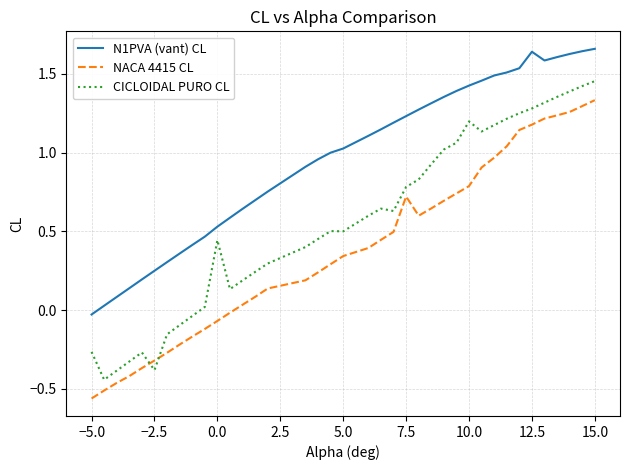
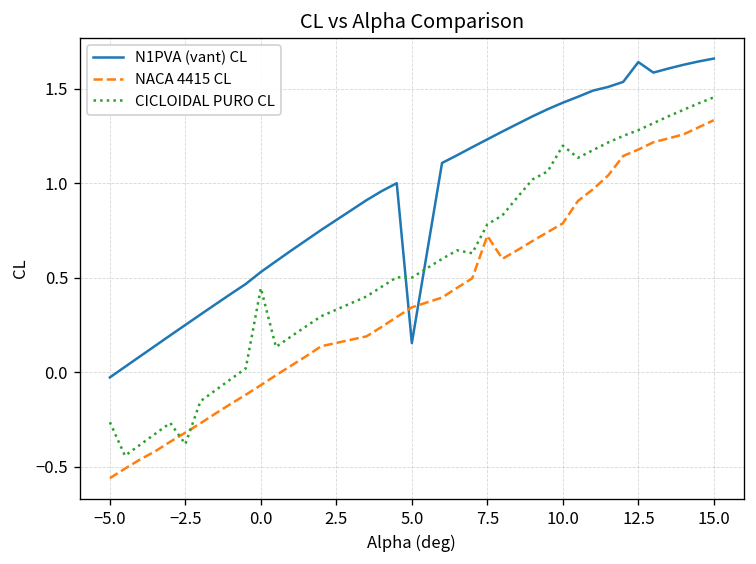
N1PVA (vant) CL, 5.0: 1.03 -> 0.15
